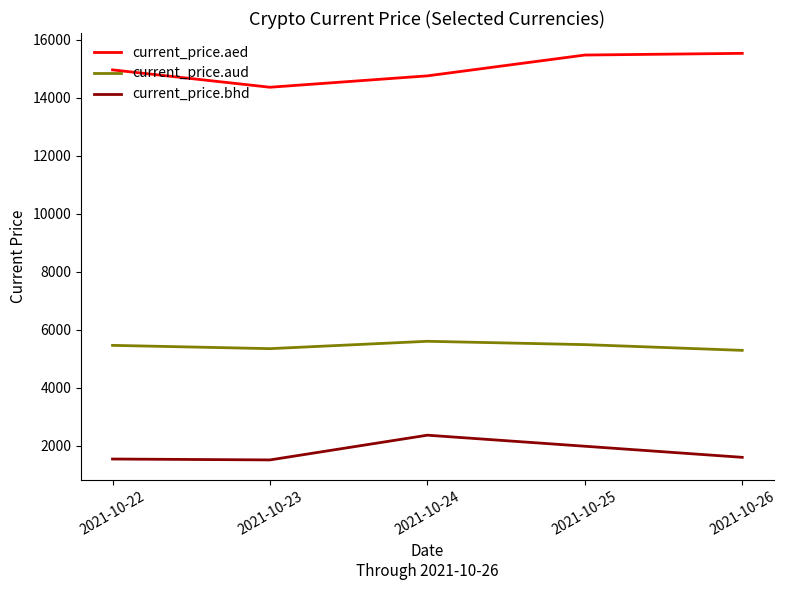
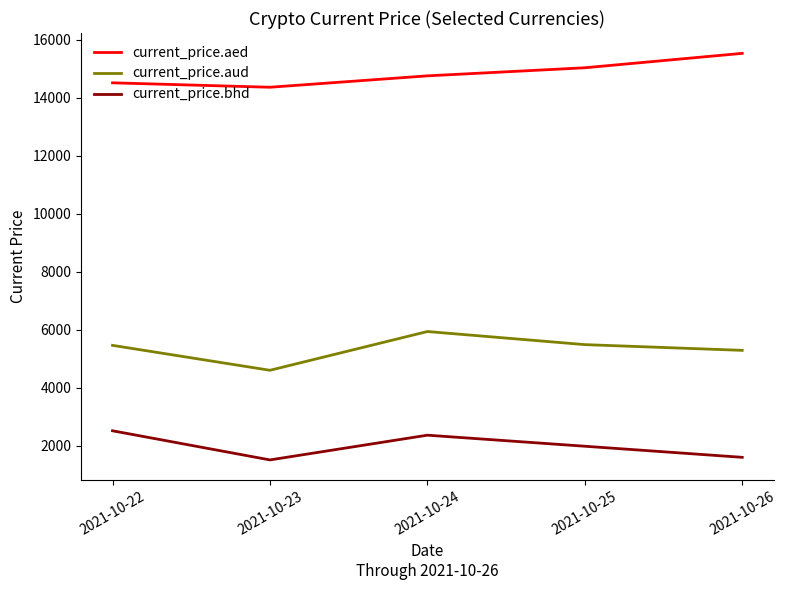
current_price.aed, 2021-10-22: 15000 -> 14500
current_price.bhd, 2021-10-22: 1500 -> 2500
current_price.aud, 2021-10-23: 5300 -> 4600
current_price.aud, 2021-10-24: 5600 -> 5900
current_price.aed, 2021-10-25: 15500 -> 15000
